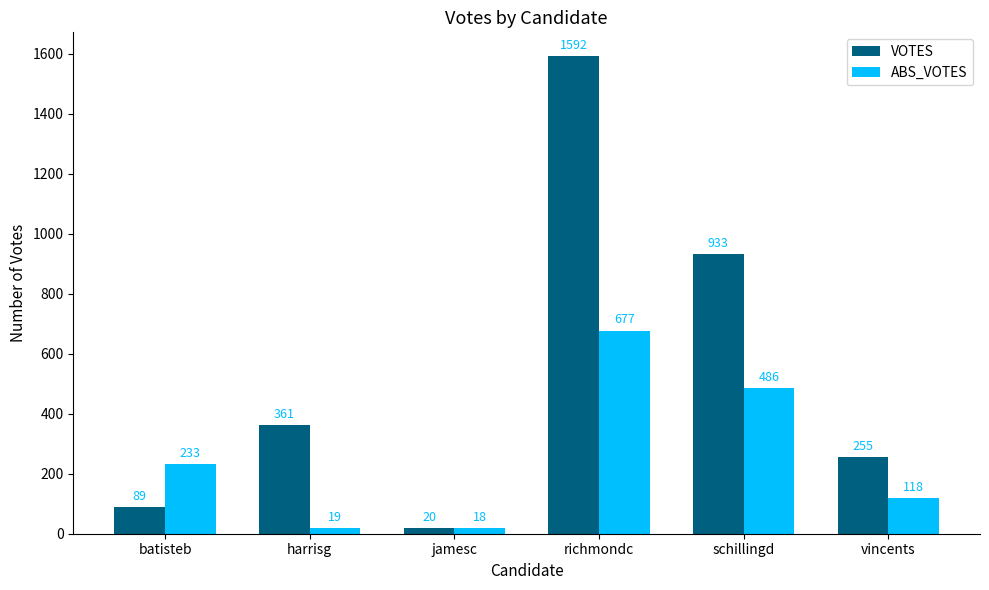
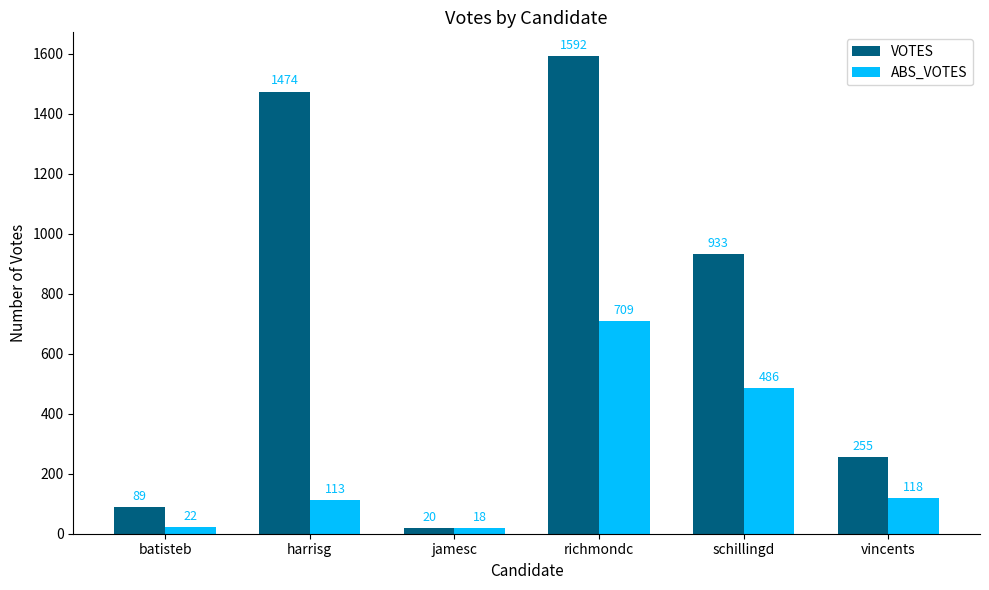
ABS_VOTES, batisteb: 233 -> 22
VOTES, harrisg: 361 -> 1474
ABS_VOTES, harrisg: 19 -> 113
ABS_VOTES, richmondc: 677 -> 709
